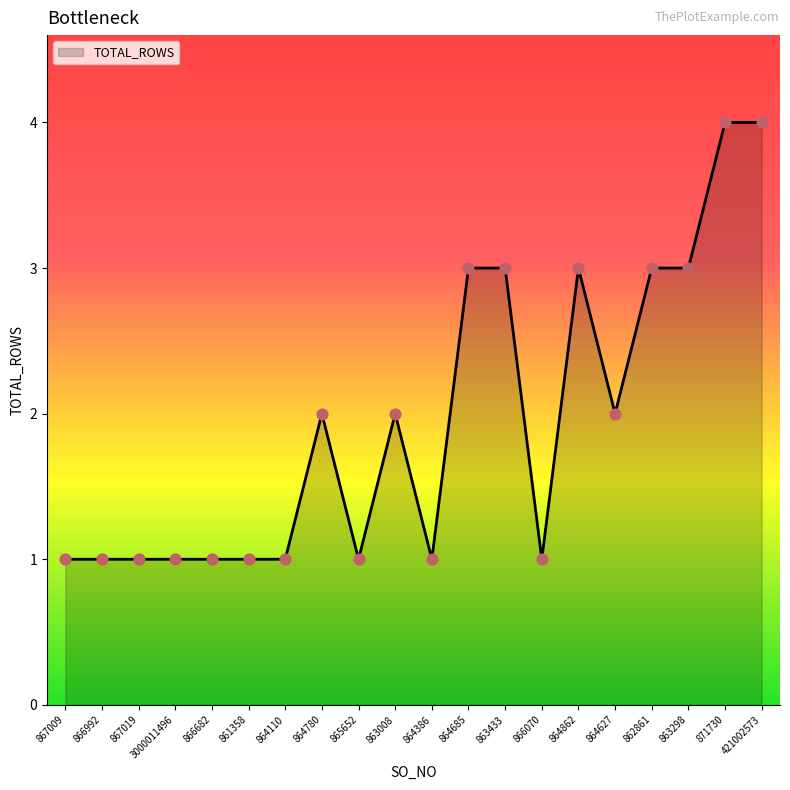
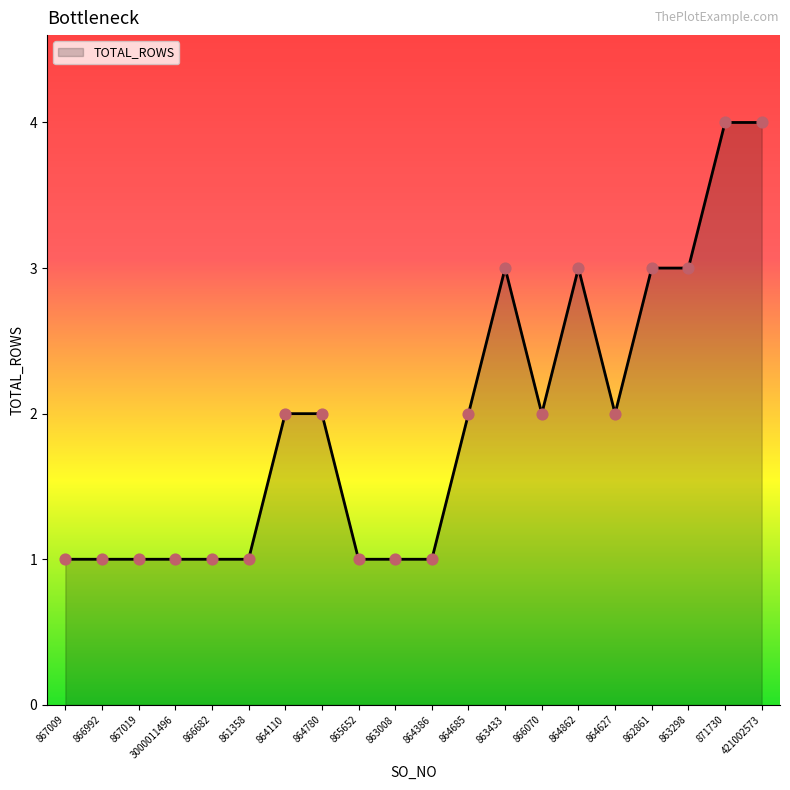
864110: 1 -> 2
863008: 2 -> 1
864685: 3 -> 2
866070: 1 -> 2
